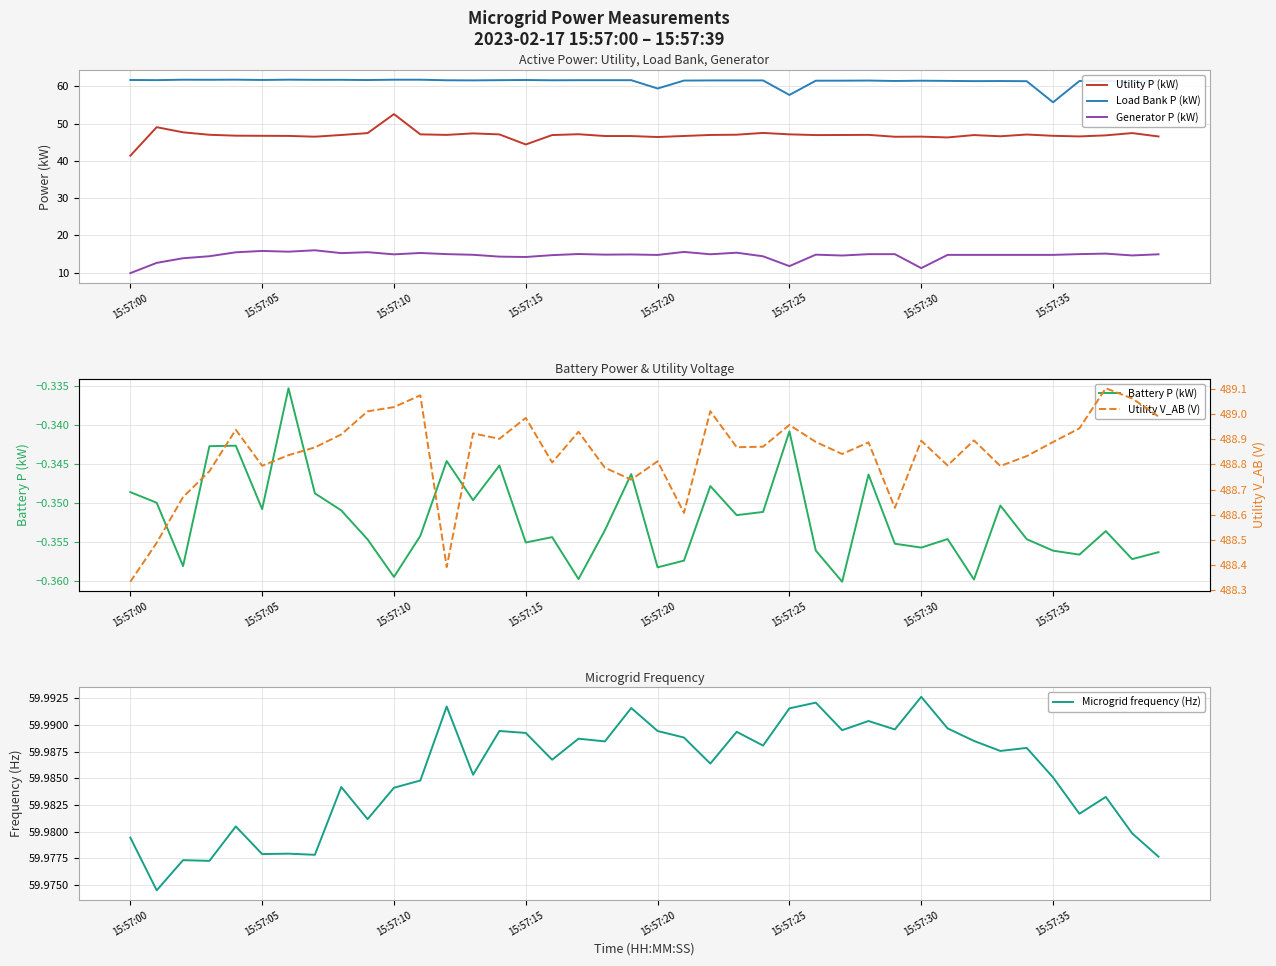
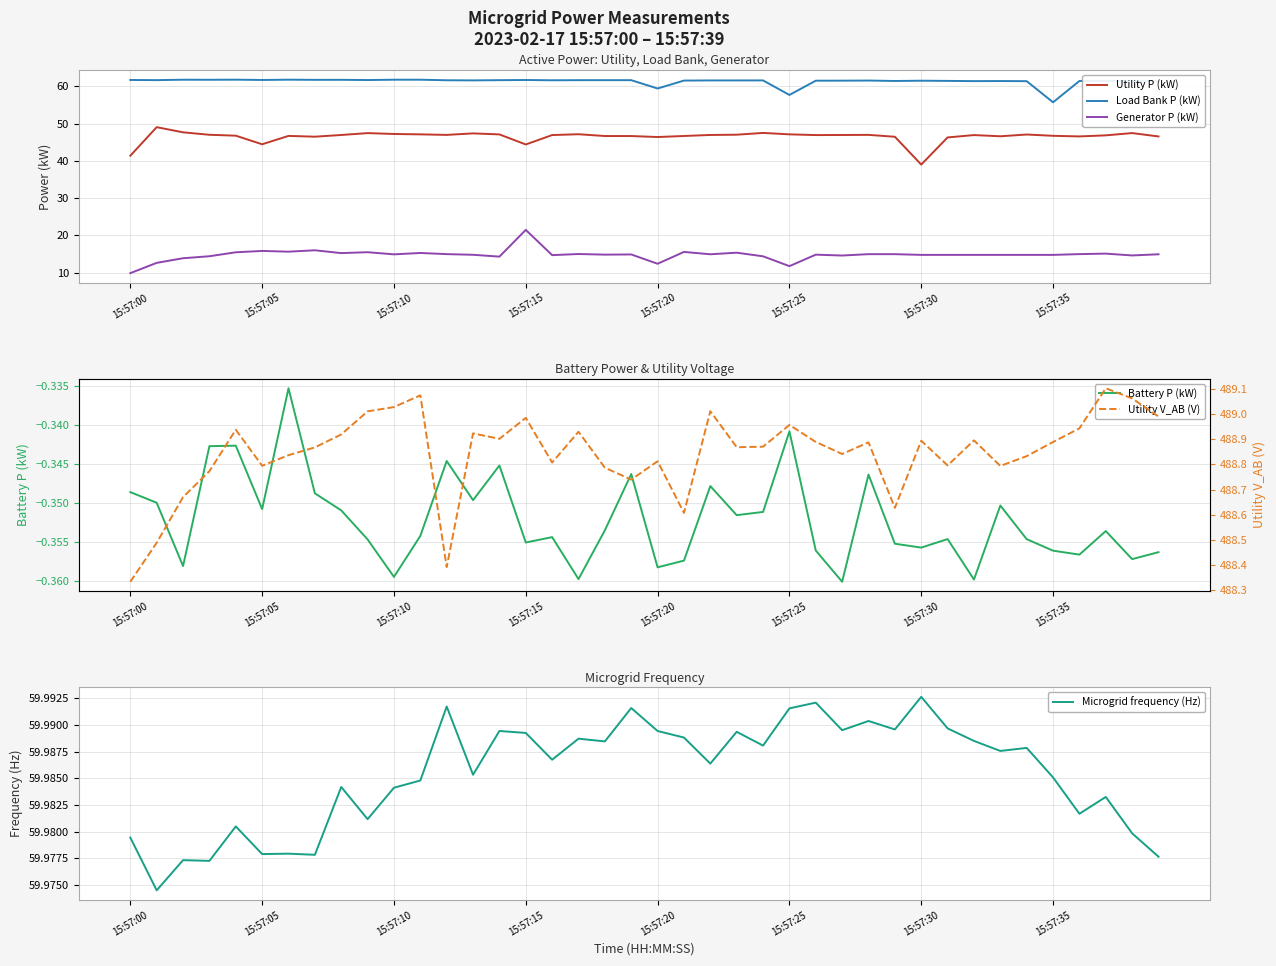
Active Power: Utility, Load Bank, Generator, Utility P (kW), 15:57:05: 47 -> 44
Active Power: Utility, Load Bank, Generator, Utility P (kW), 15:57:10: 53 -> 47
Active Power: Utility, Load Bank, Generator, Generator P (kW), 15:57:15: 14 -> 21
Active Power: Utility, Load Bank, Generator, Generator P (kW), 15:57:20: 15 -> 12
Active Power: Utility, Load Bank, Generator, Utility P (kW), 15:57:30: 46 -> 39
Active Power: Utility, Load Bank, Generator, Generator P (kW), 15:57:30: 11 -> 15
